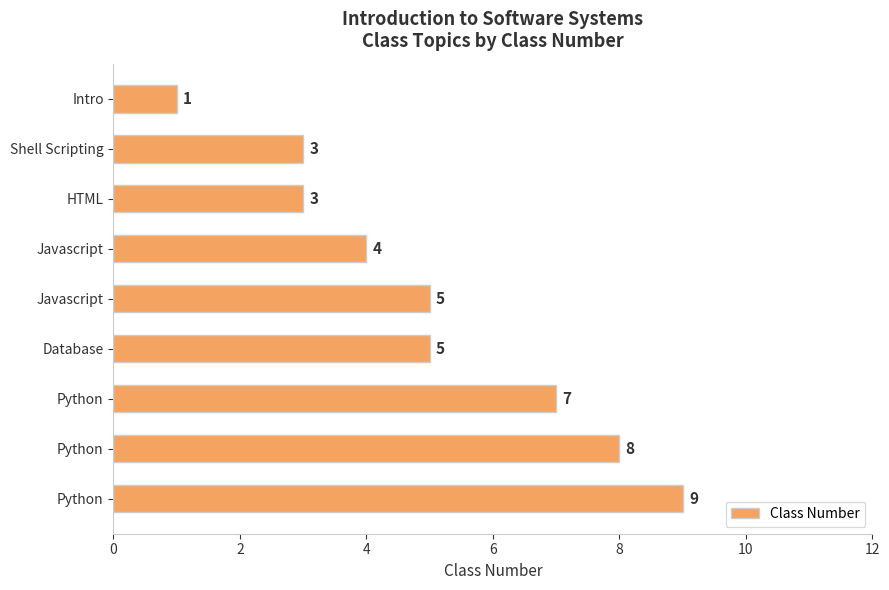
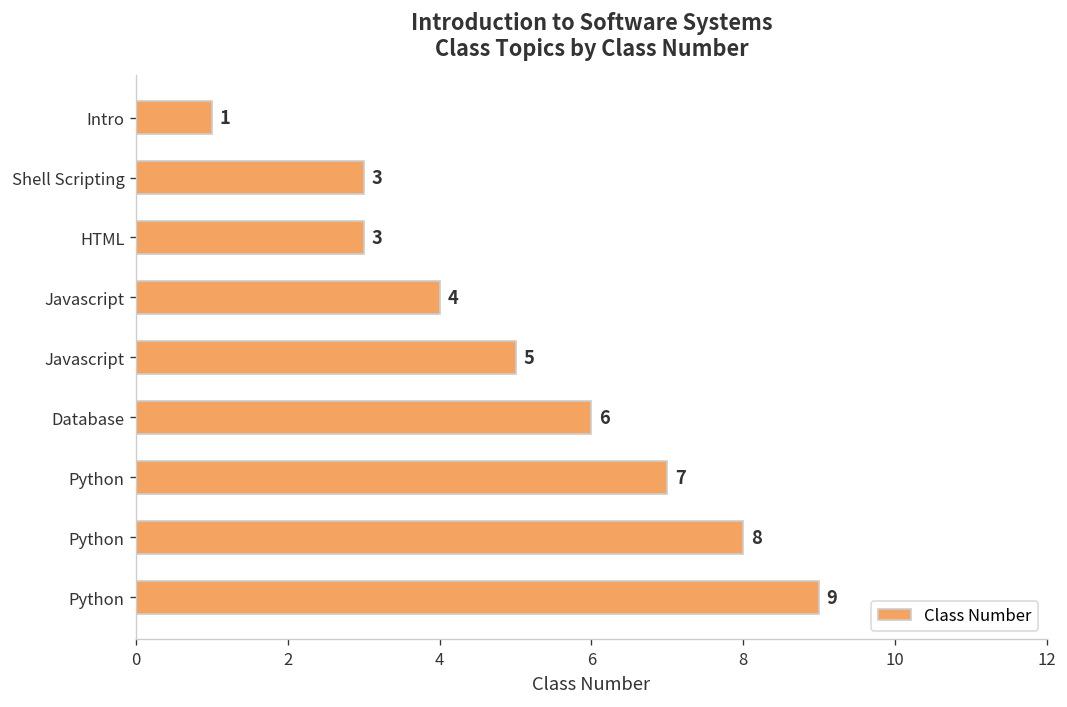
Database: 5 -> 6
